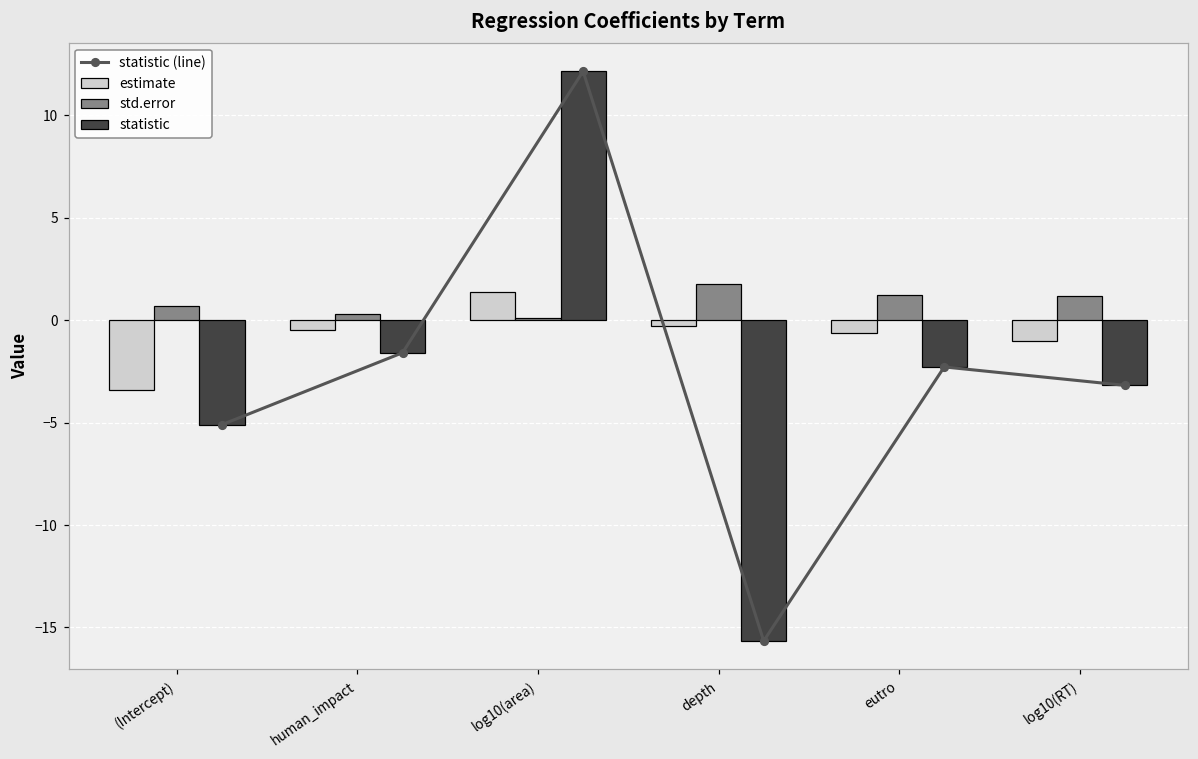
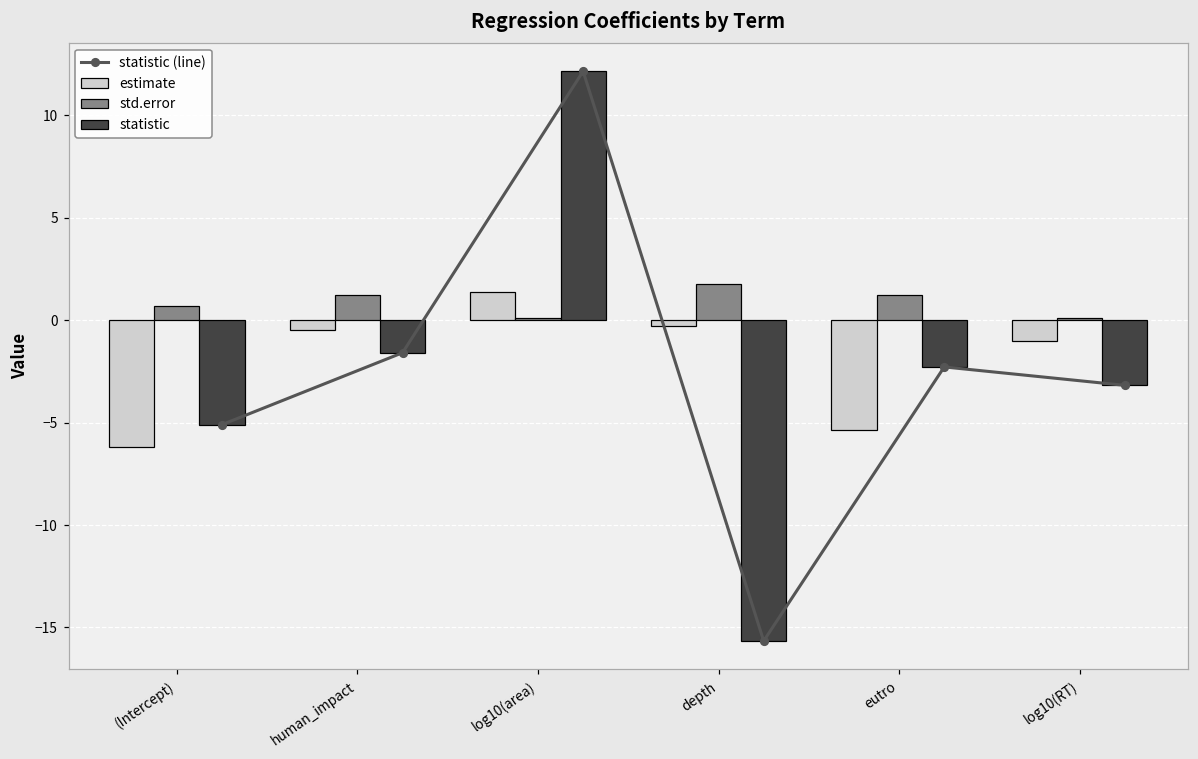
estimate, (Intercept): -3.4 -> -6.2
std.error, human_impact: 0.3 -> 1.2
estimate, eutro: -0.6 -> -5.4
std.error, log10(RT): 1.2 -> 0.1
